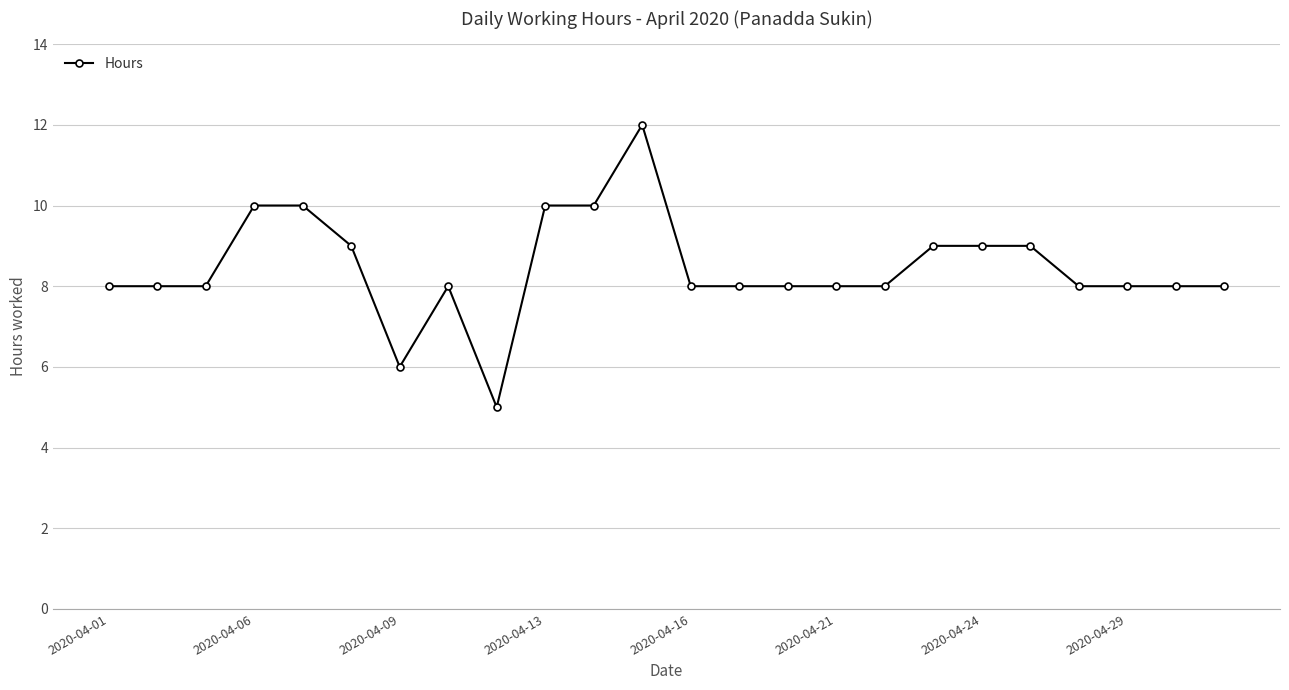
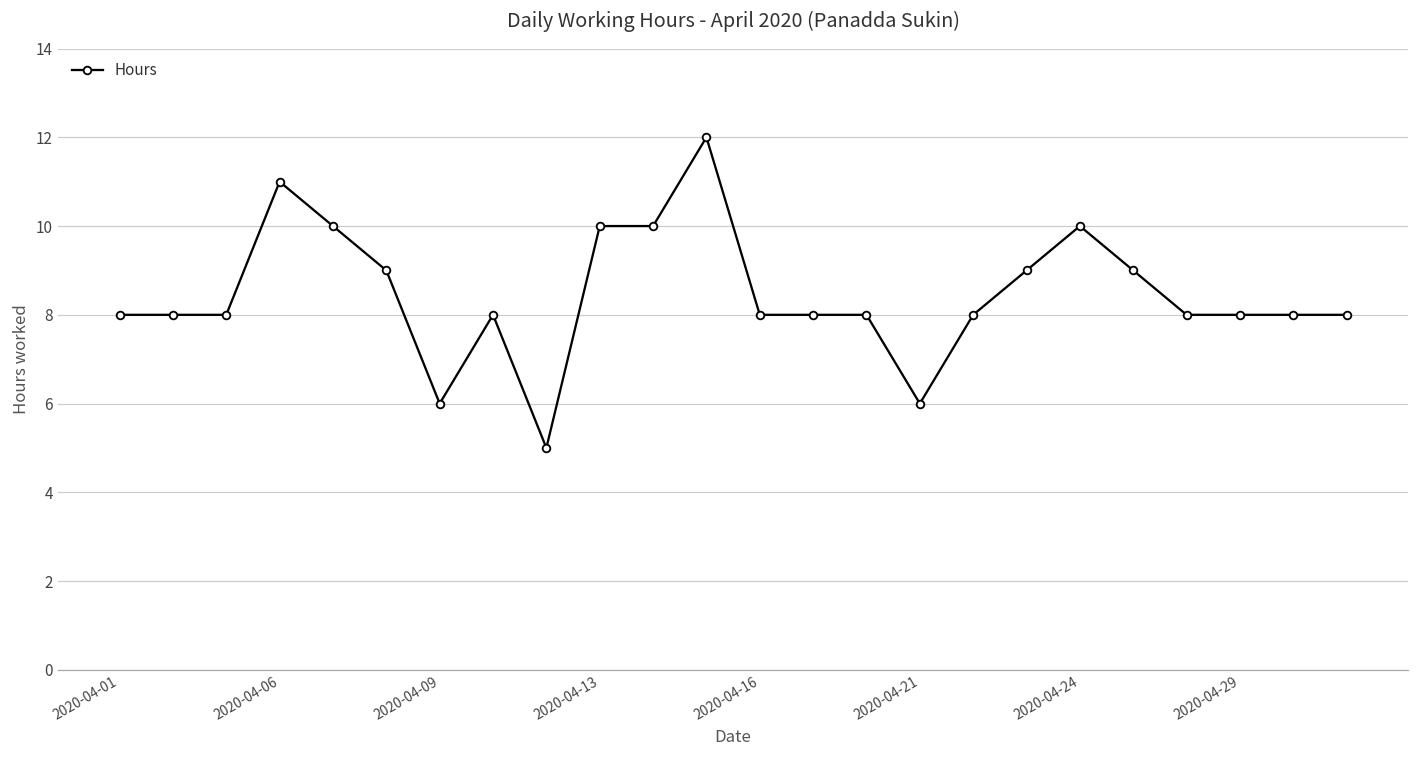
2020-04-06: 10 -> 11
2020-04-21: 8 -> 6
2020-04-24: 9 -> 10
